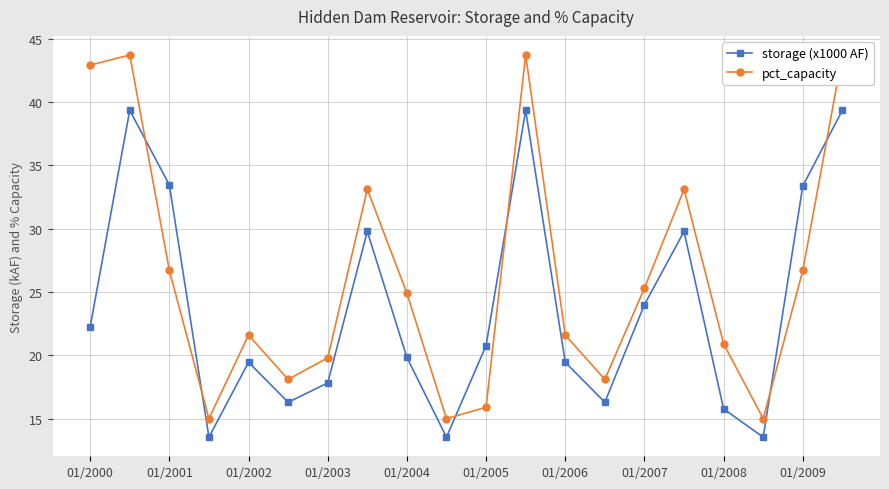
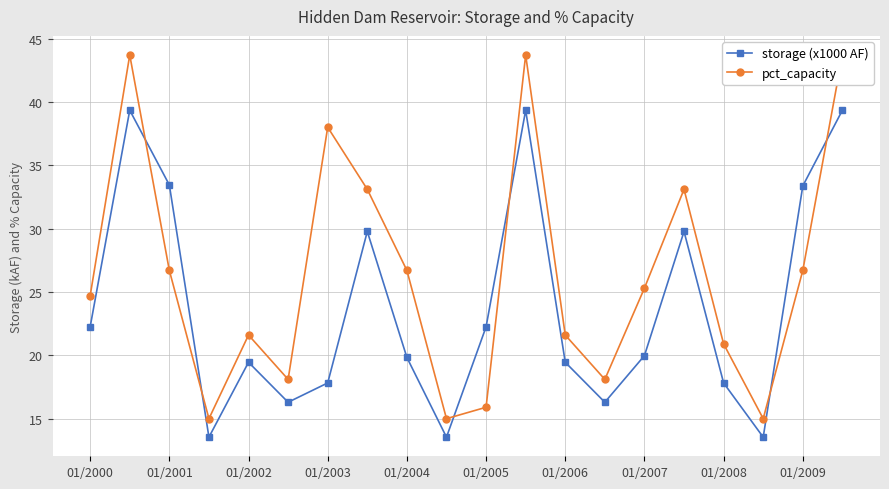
pct_capacity, 01/2000: 42.9 -> 24.7
pct_capacity, 01/2003: 19.8 -> 38.0
pct_capacity, 01/2004: 24.9 -> 26.7
storage (x1000 AF), 01/2005: 20.8 -> 22.2
storage (x1000 AF), 01/2007: 24.0 -> 20.0
storage (x1000 AF), 01/2008: 15.8 -> 17.8
